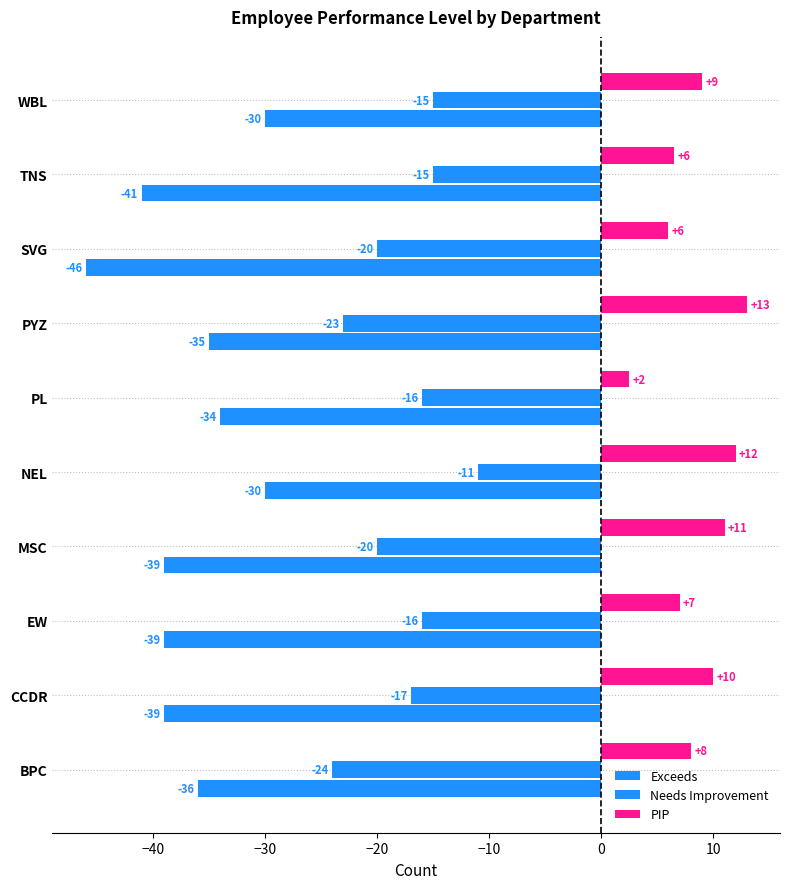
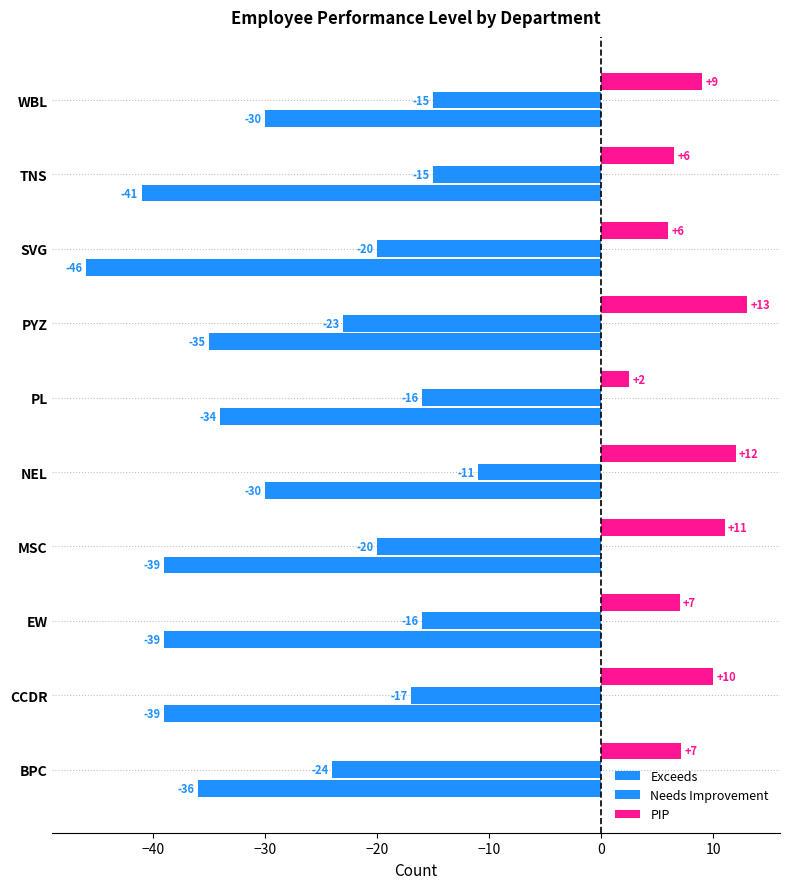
PIP, BPC: +8 -> +7
